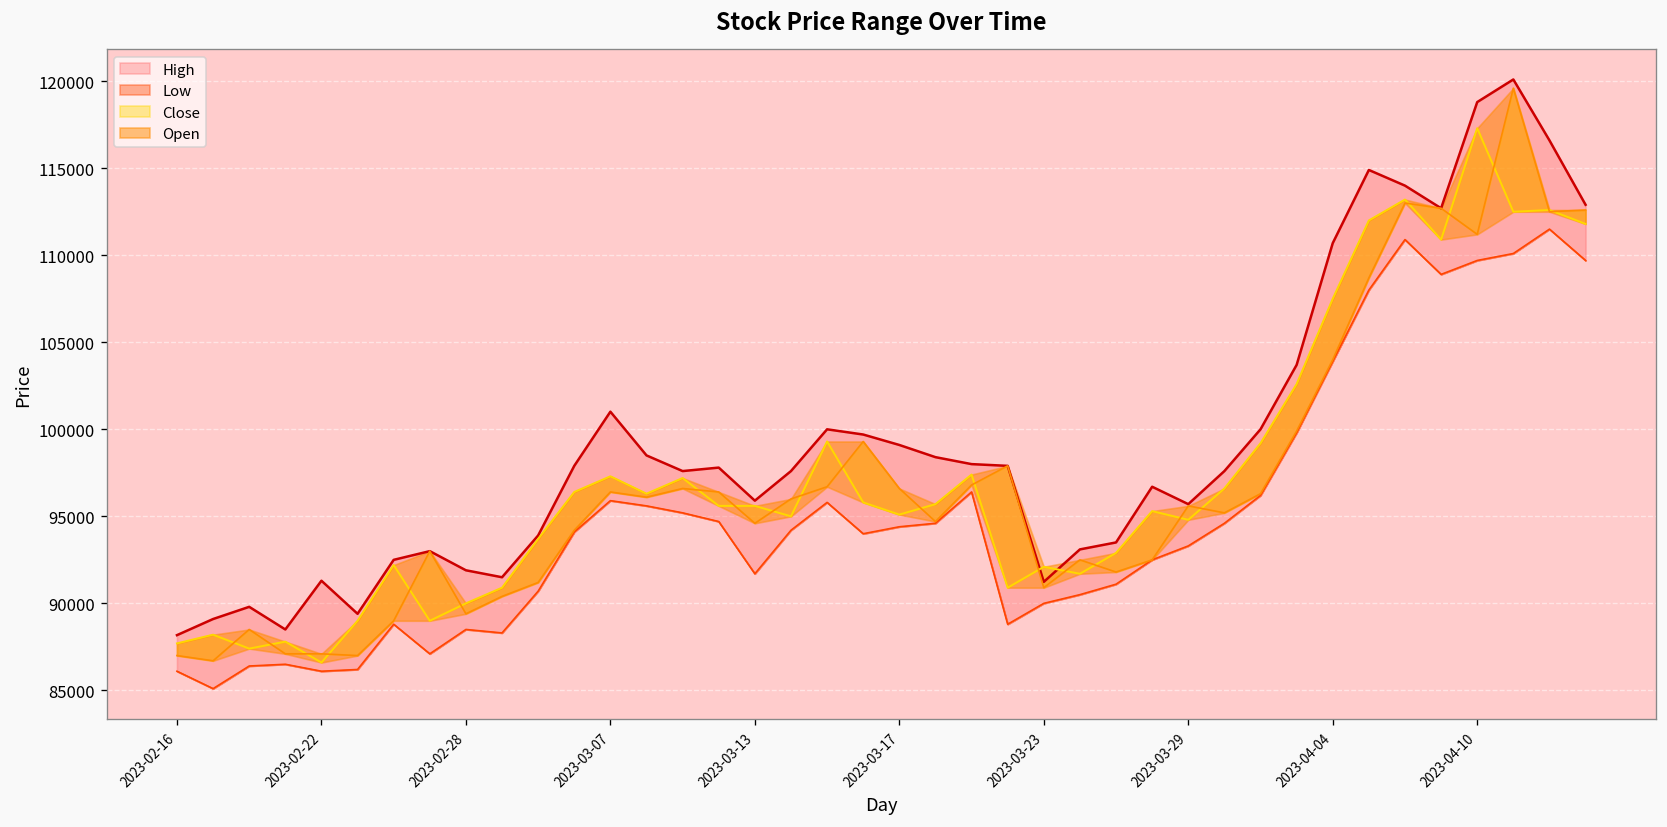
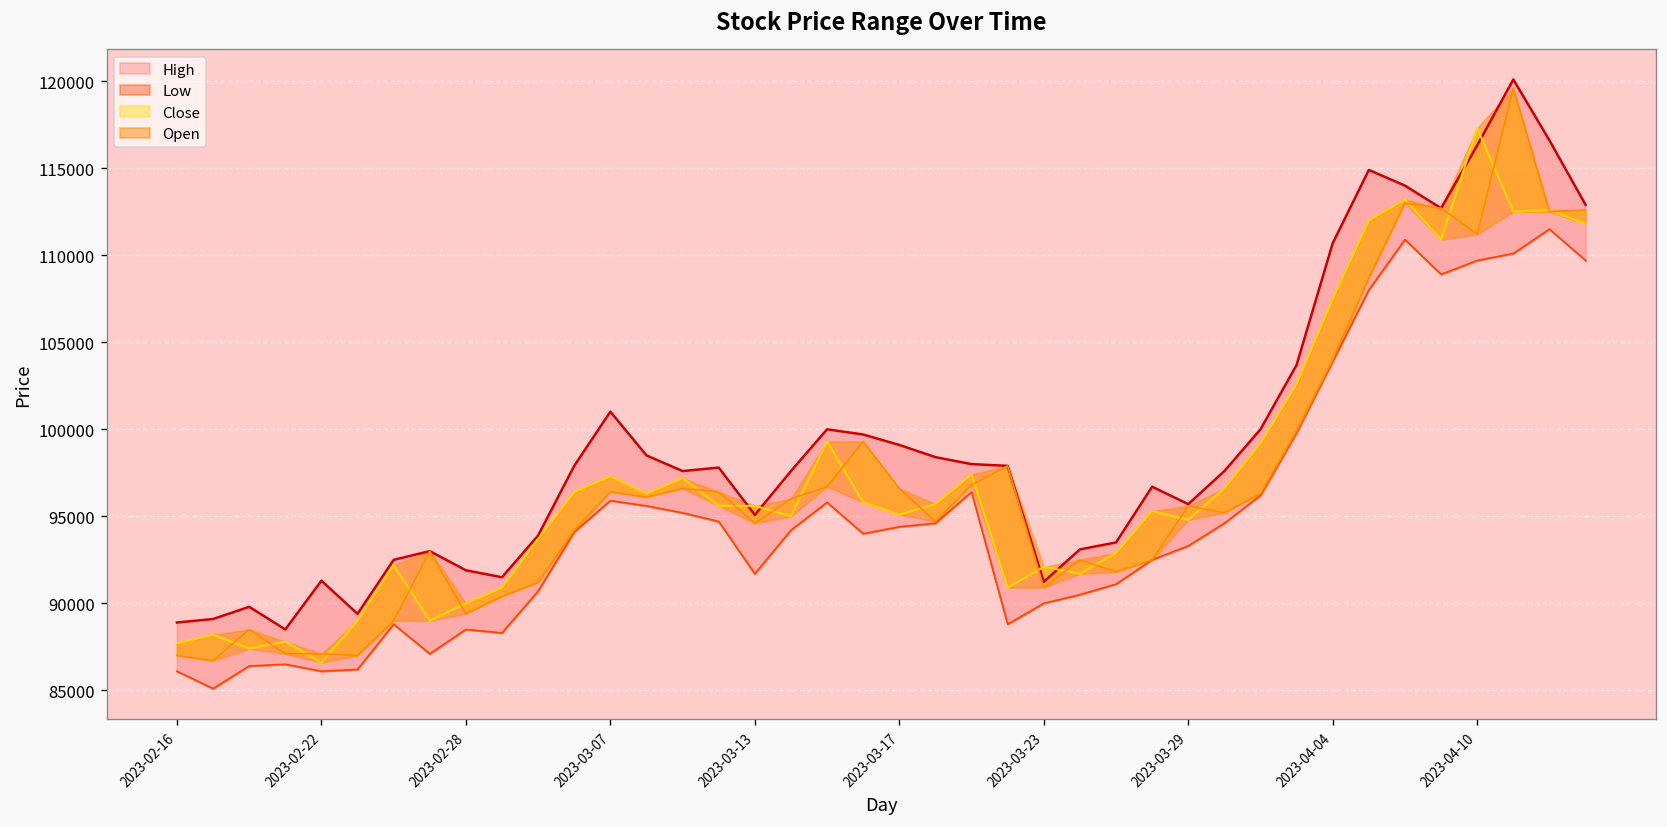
High, 2023-02-16: 88200 -> 88900
High, 2023-03-13: 95900 -> 95100
High, 2023-04-10: 118800 -> 116300
